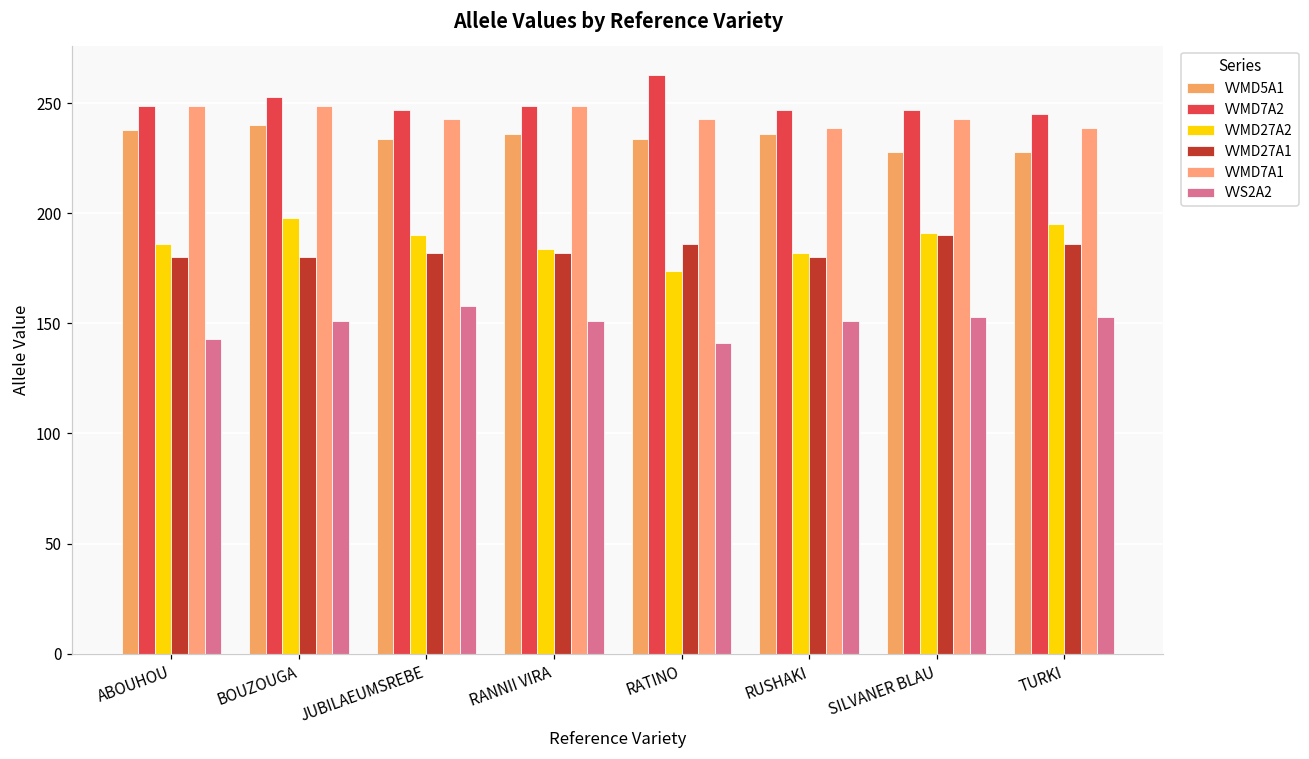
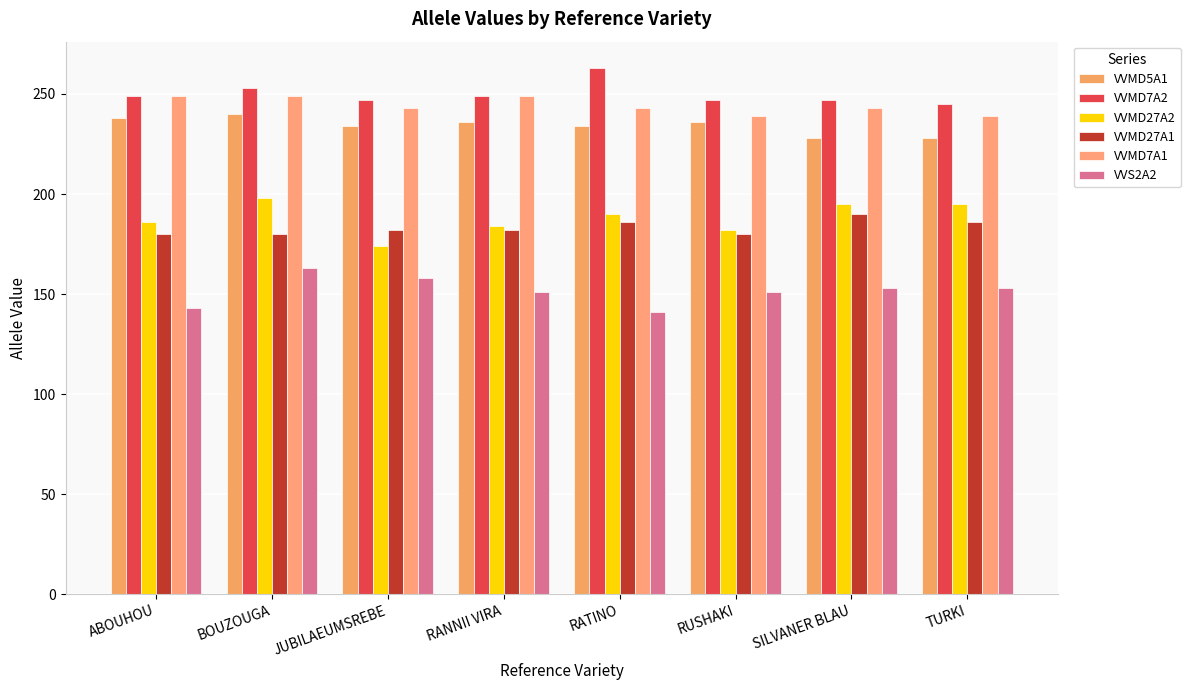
VVS2A2, BOUZOUGA: 151 -> 163
VVMD27A2, JUBILAEUMSREBE: 190 -> 174
VVMD27A2, RATINO: 174 -> 190
VVMD27A2, SILVANER BLAU: 191 -> 195
